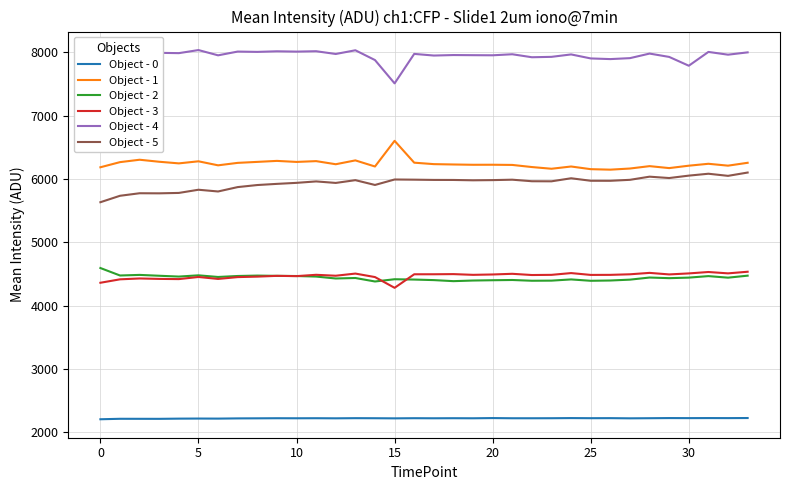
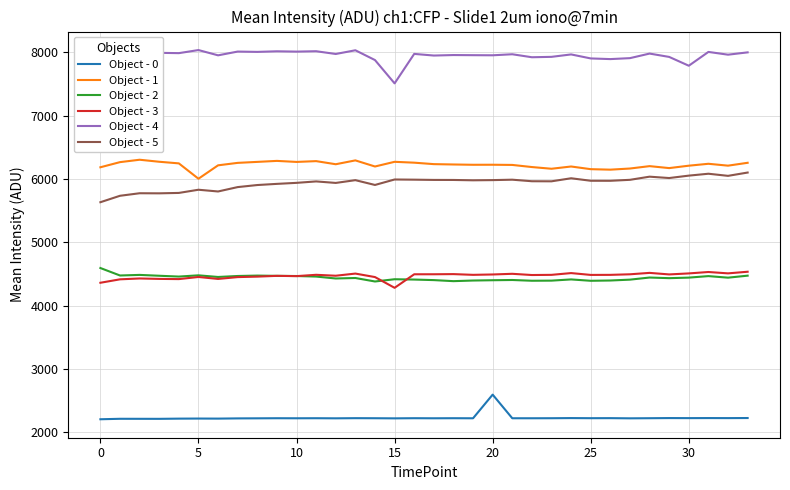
Object - 1, 5: 6300 -> 6000
Object - 1, 15: 6600 -> 6300
Object - 0, 20: 2200 -> 2600
